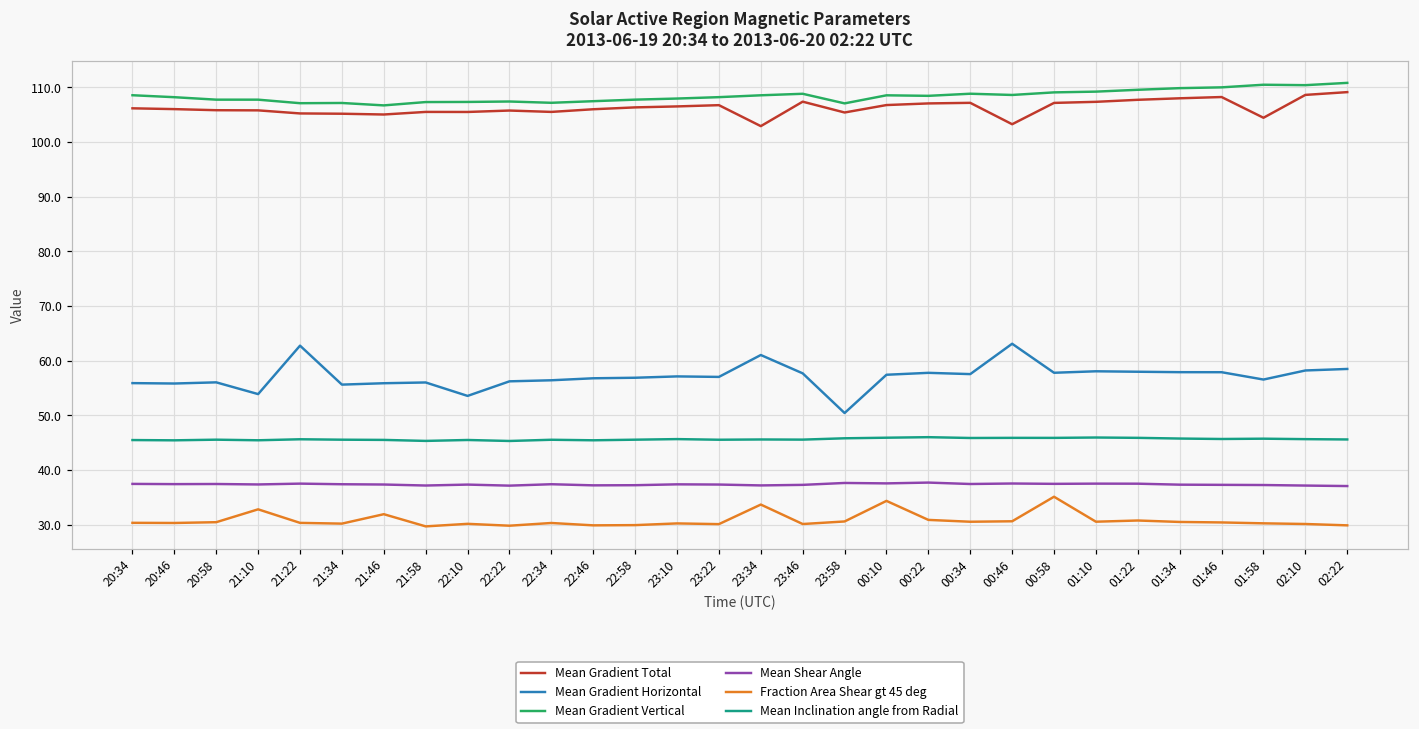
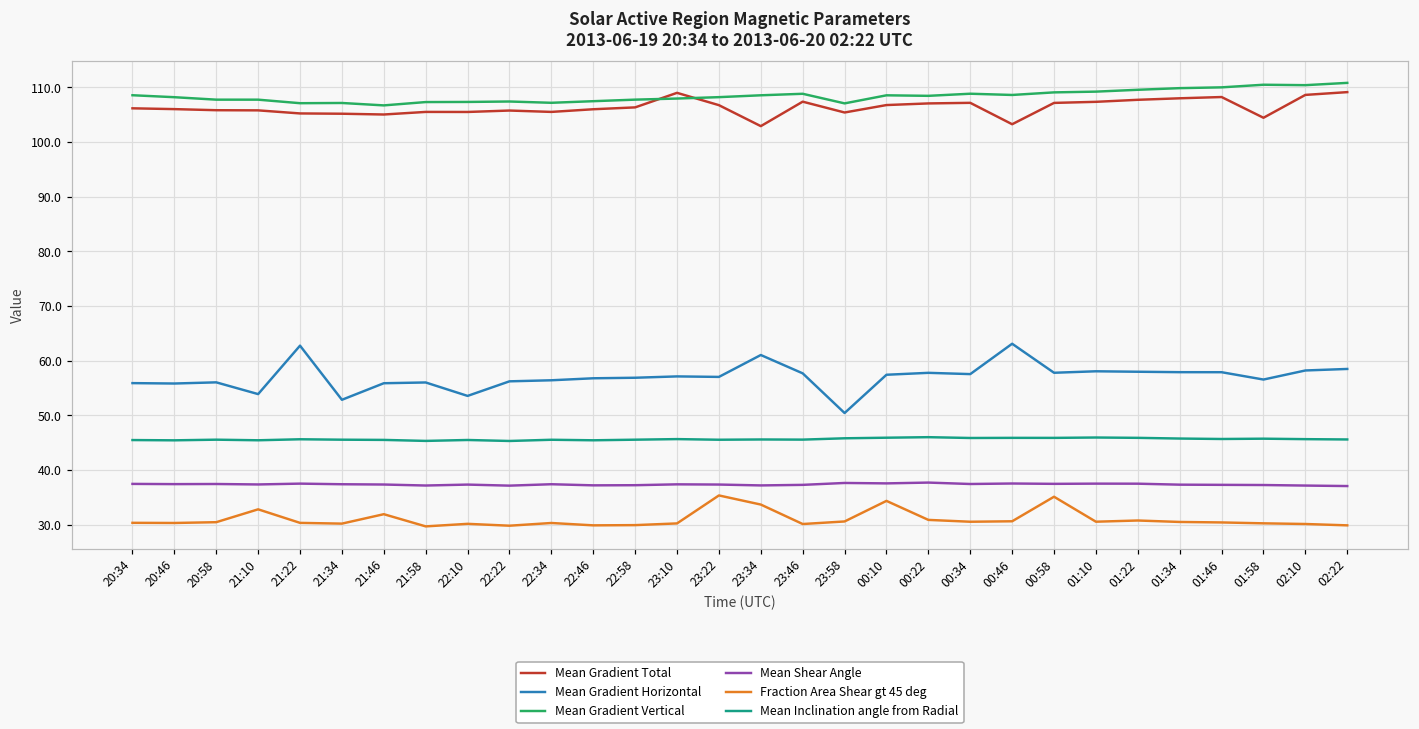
Mean Gradient Horizontal, 21:34: 56 -> 53
Mean Gradient Total, 23:10: 107 -> 109
Fraction Area Shear gt 45 deg, 23:22: 30 -> 35
